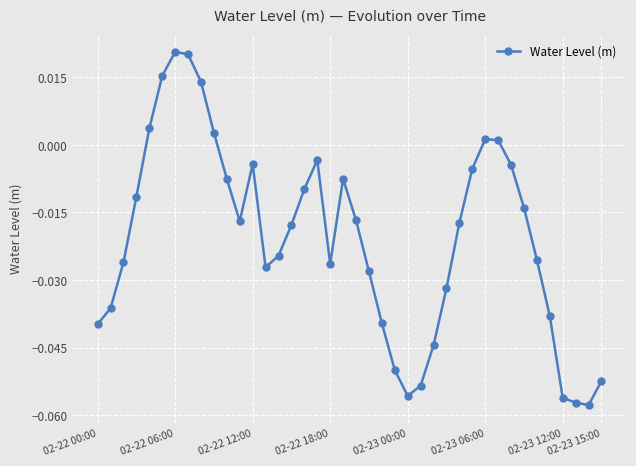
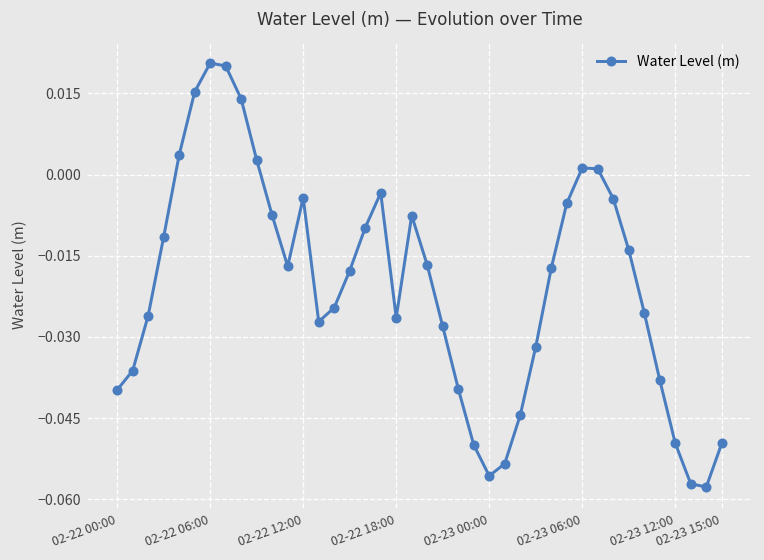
02-23 12:00: -0.056 -> -0.050
02-23 15:00: -0.052 -> -0.050
